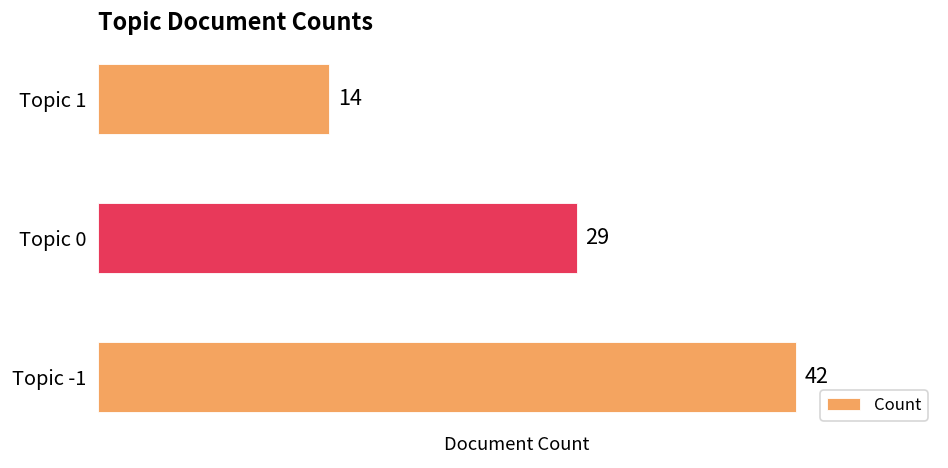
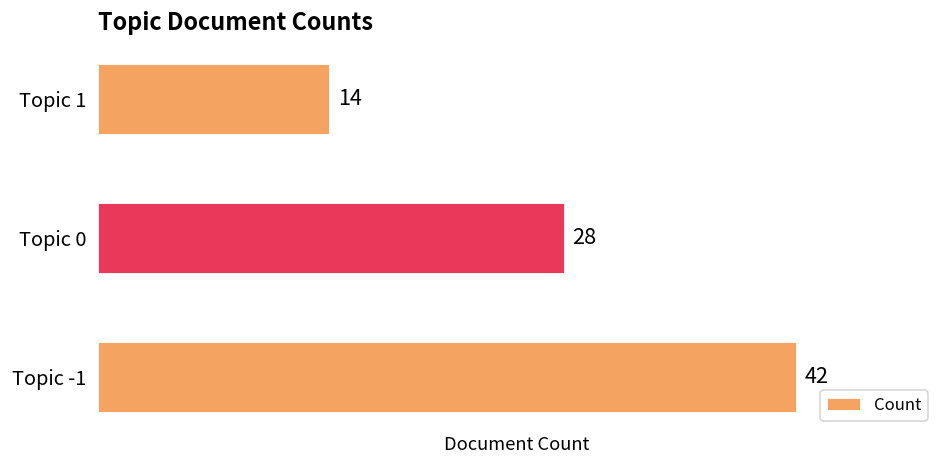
Topic 0: 29 -> 28
